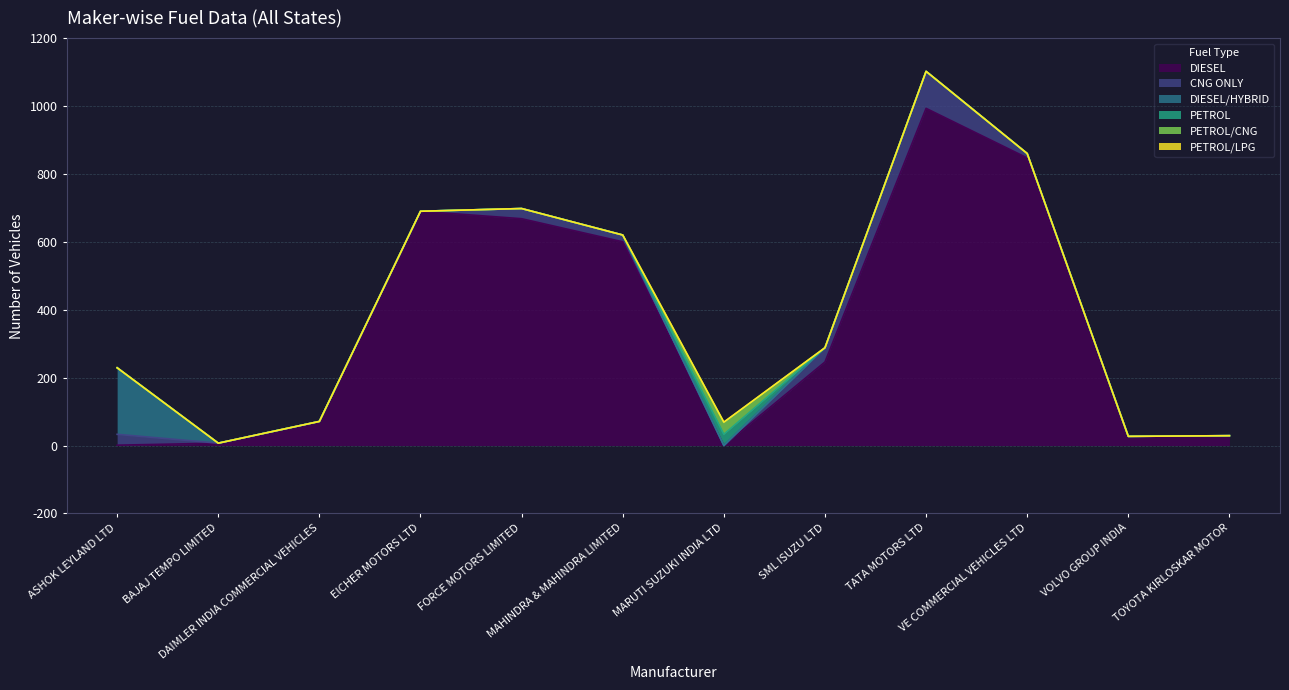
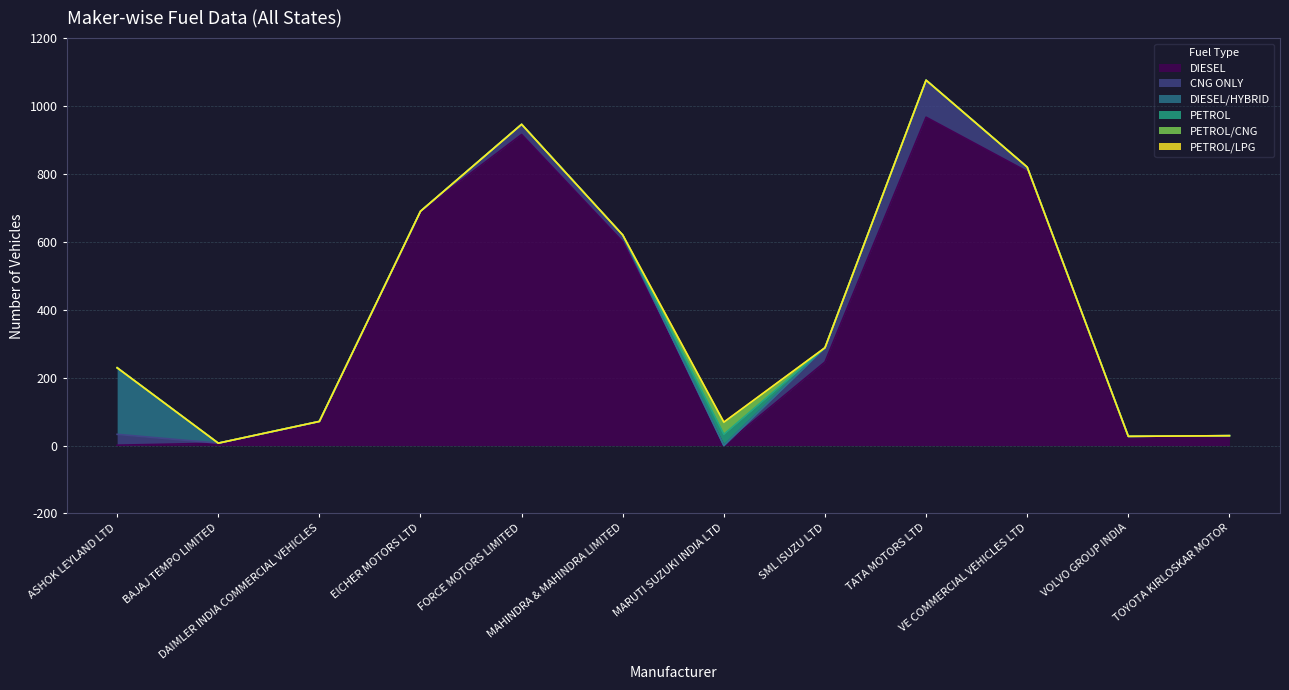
DIESEL, FORCE MOTORS LIMITED: 670 -> 920
DIESEL, TATA MOTORS LTD: 990 -> 970
DIESEL, VE COMMERCIAL VEHICLES LTD: 850 -> 810
